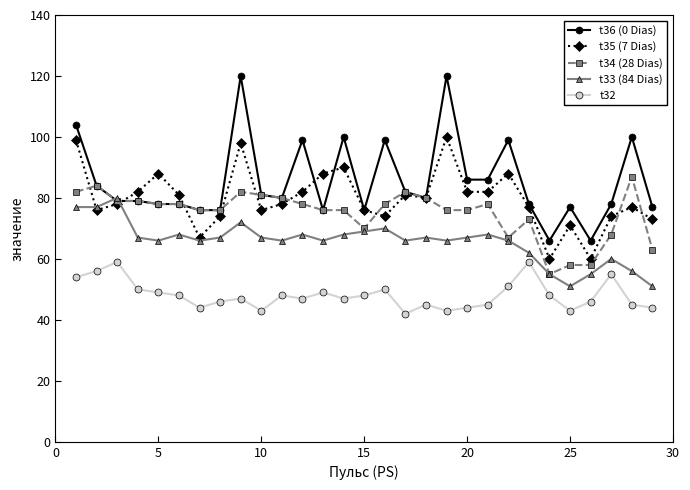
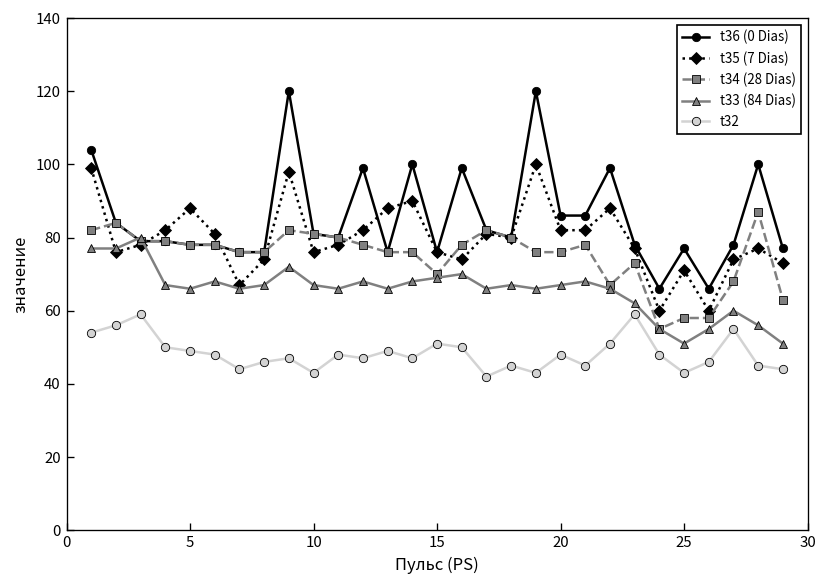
t32, 15: 48 -> 51
t32, 20: 44 -> 48
